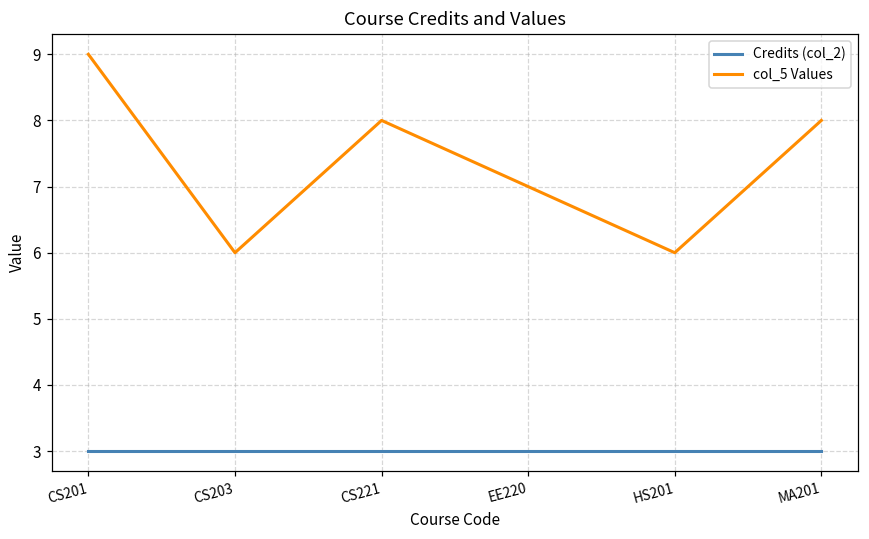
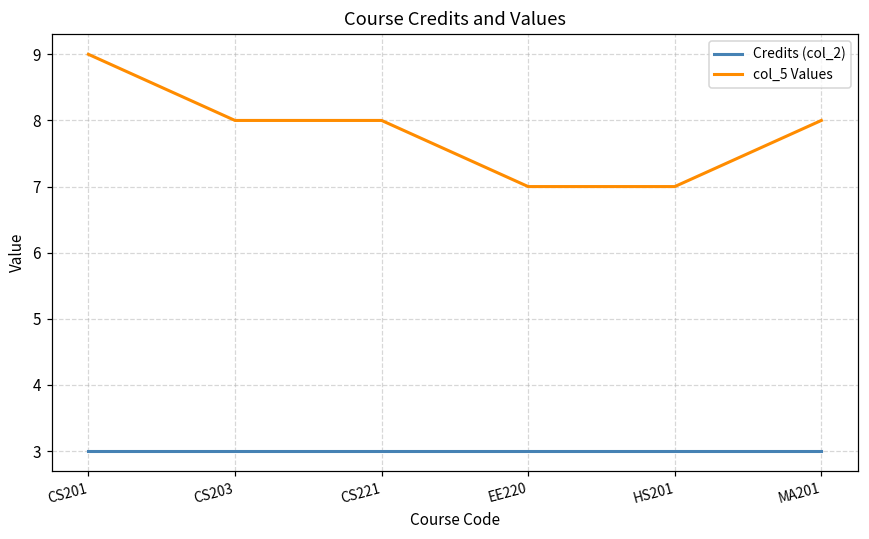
col_5 Values, CS203: 6 -> 8
col_5 Values, HS201: 6 -> 7
